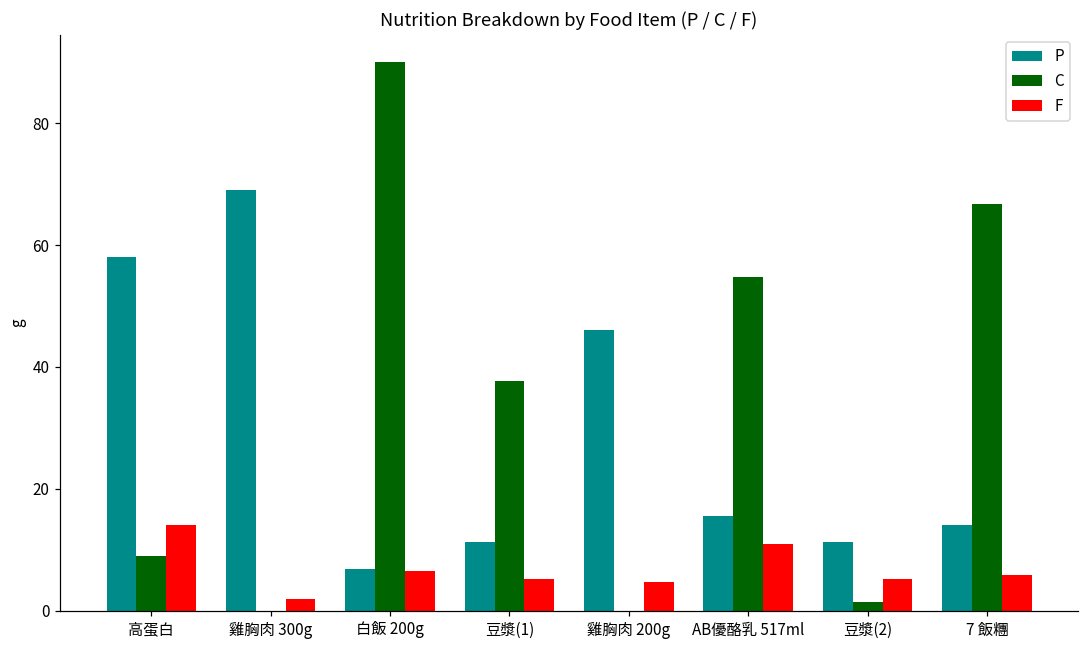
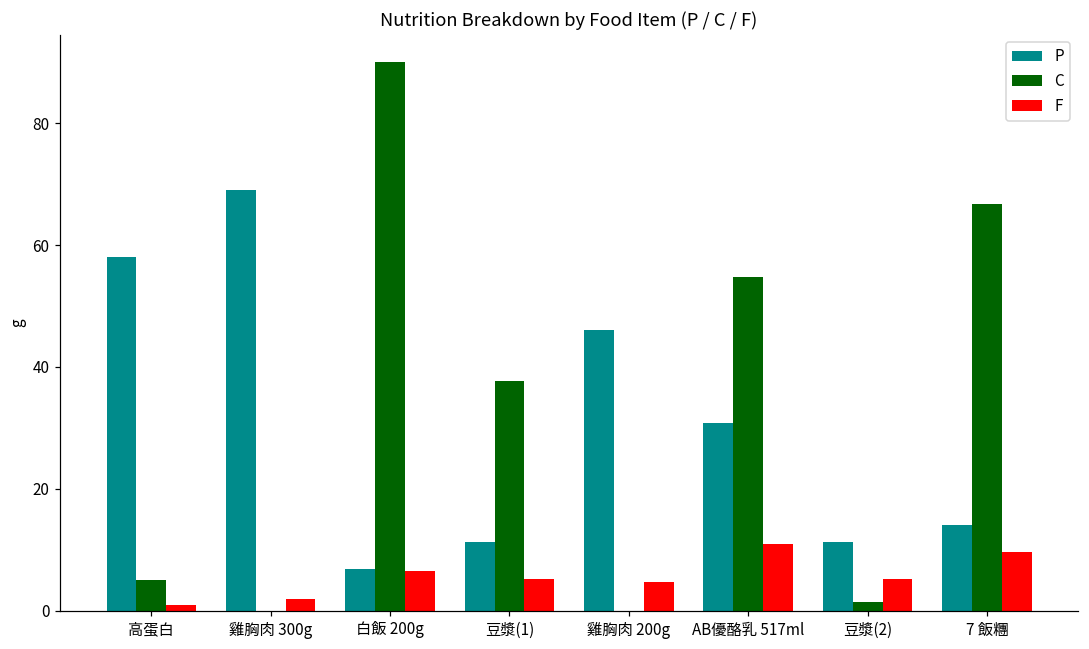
C, 高蛋白: 9 -> 5
F, 高蛋白: 14 -> 1
P, AB優酪乳 517ml: 16 -> 31
F, 7 飯糰: 6 -> 10
